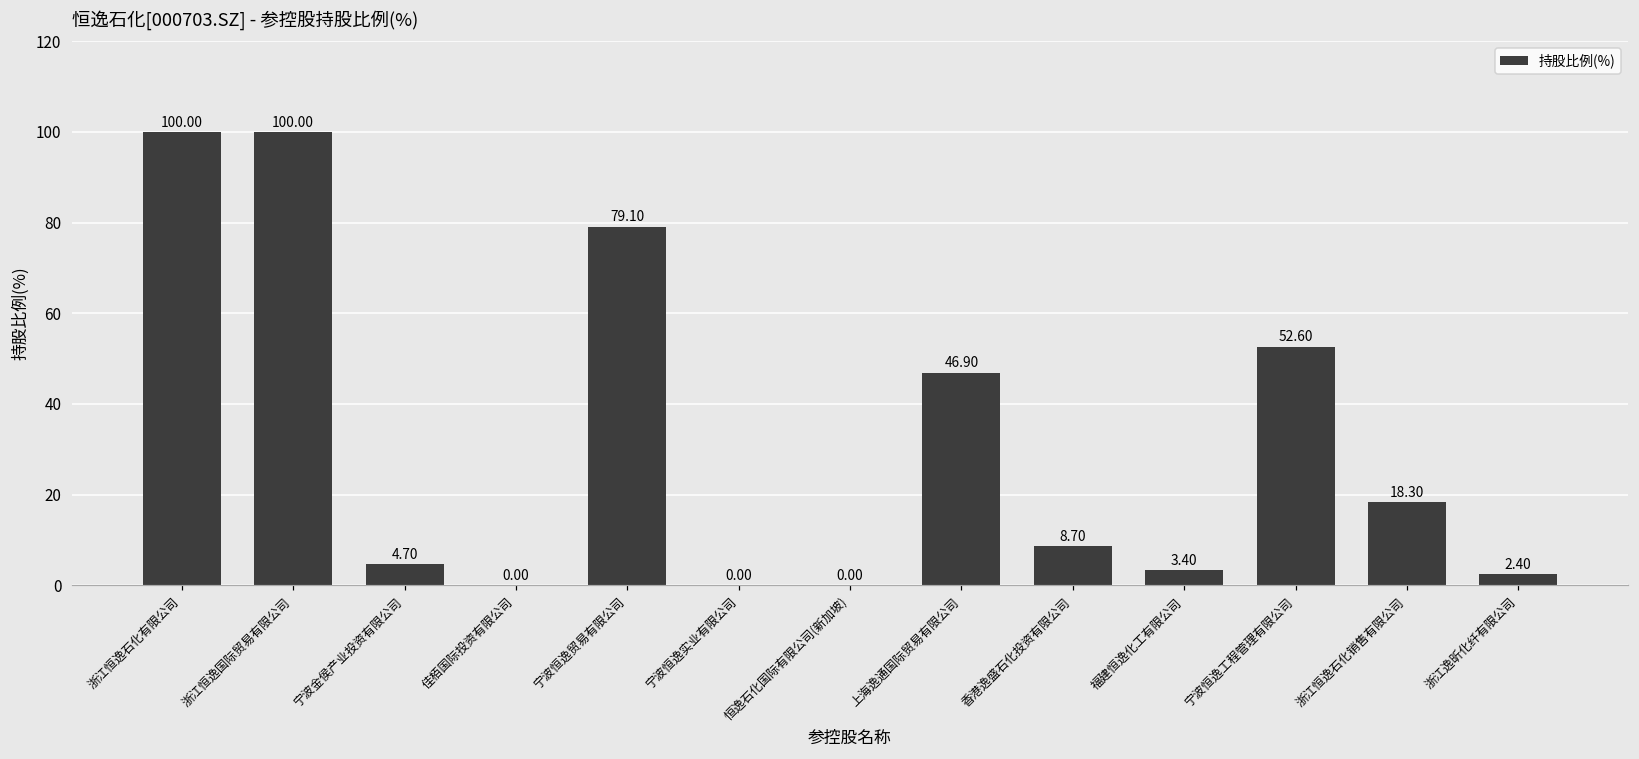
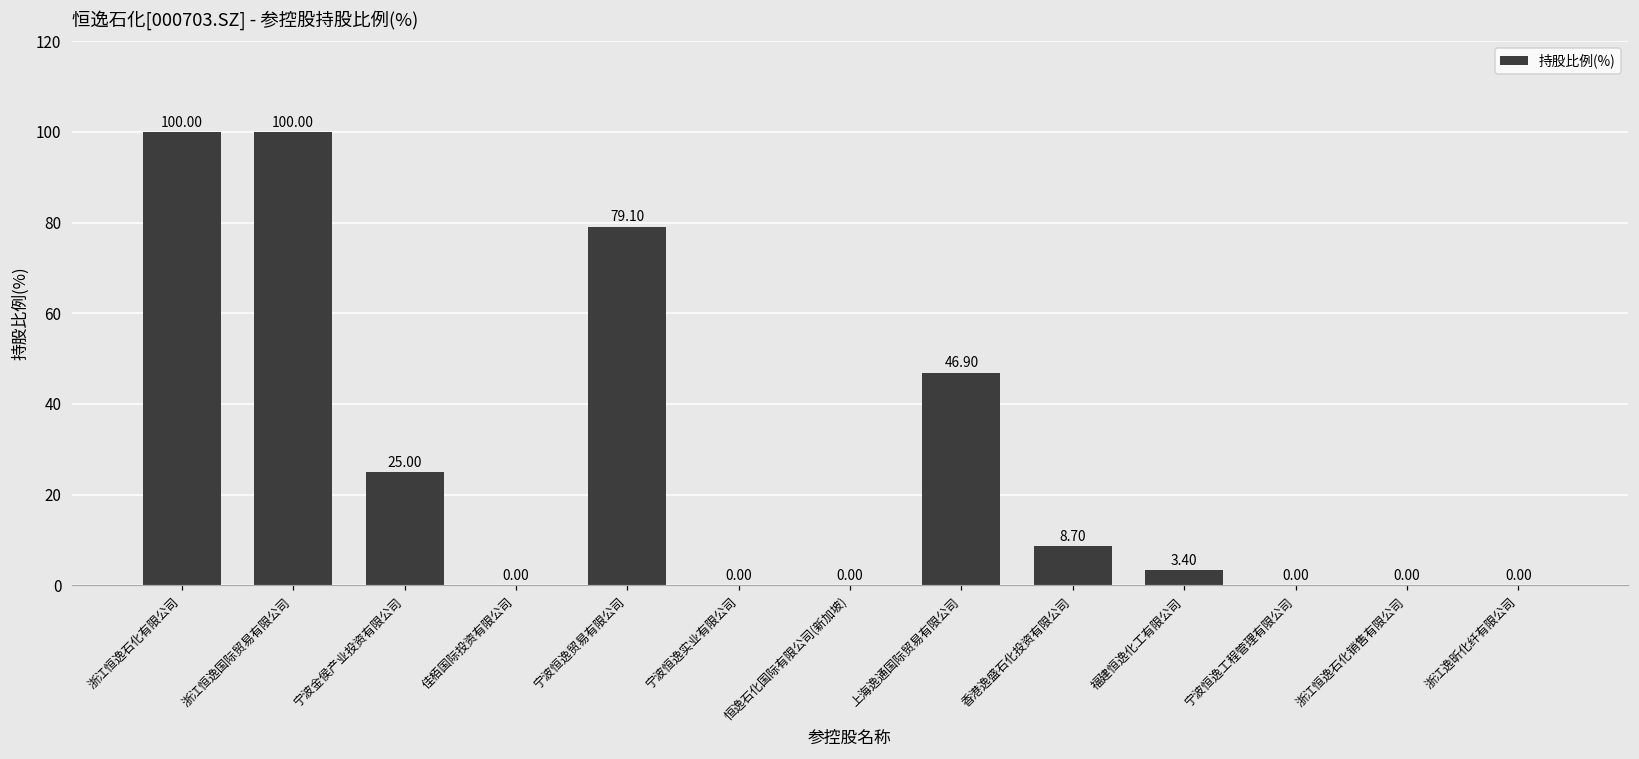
宁波金侯产业投资有限公司: 4.70 -> 25.00
宁波恒逸工程管理有限公司: 52.60 -> 0.00
浙江恒逸石化销售有限公司: 18.30 -> 0.00
浙江逸昕化纤有限公司: 2.40 -> 0.00
